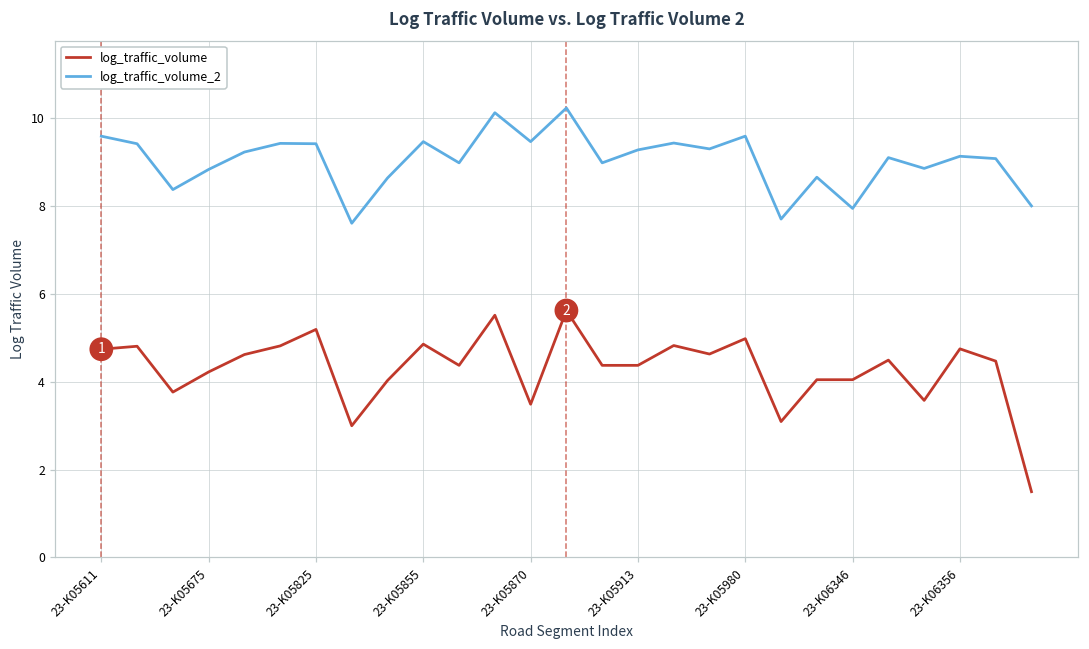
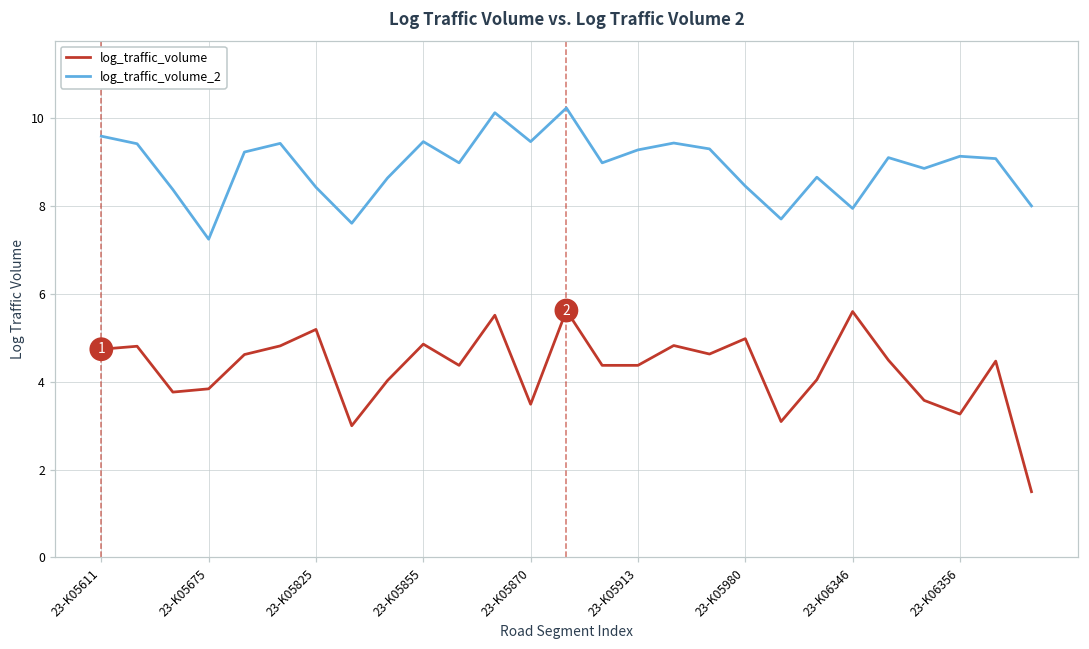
log_traffic_volume, 23-K05675: 4.2 -> 3.8
log_traffic_volume_2, 23-K05675: 8.8 -> 7.2
log_traffic_volume_2, 23-K05825: 9.4 -> 8.4
log_traffic_volume_2, 23-K05980: 9.6 -> 8.4
log_traffic_volume, 23-K06346: 4.0 -> 5.6
log_traffic_volume, 23-K06356: 4.7 -> 3.3
